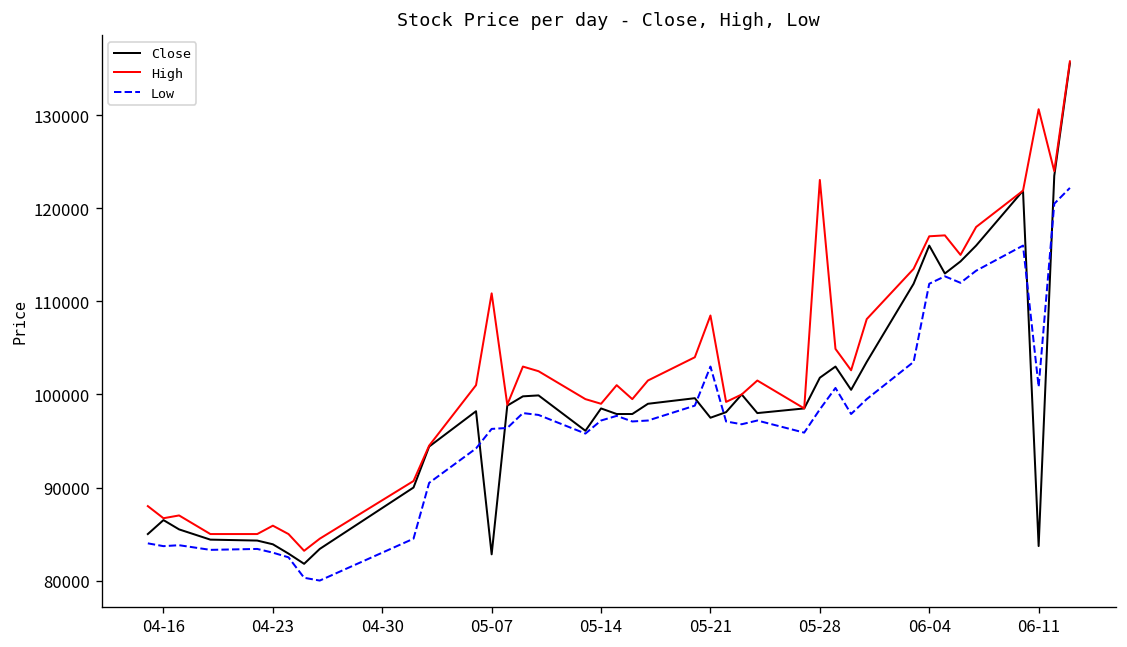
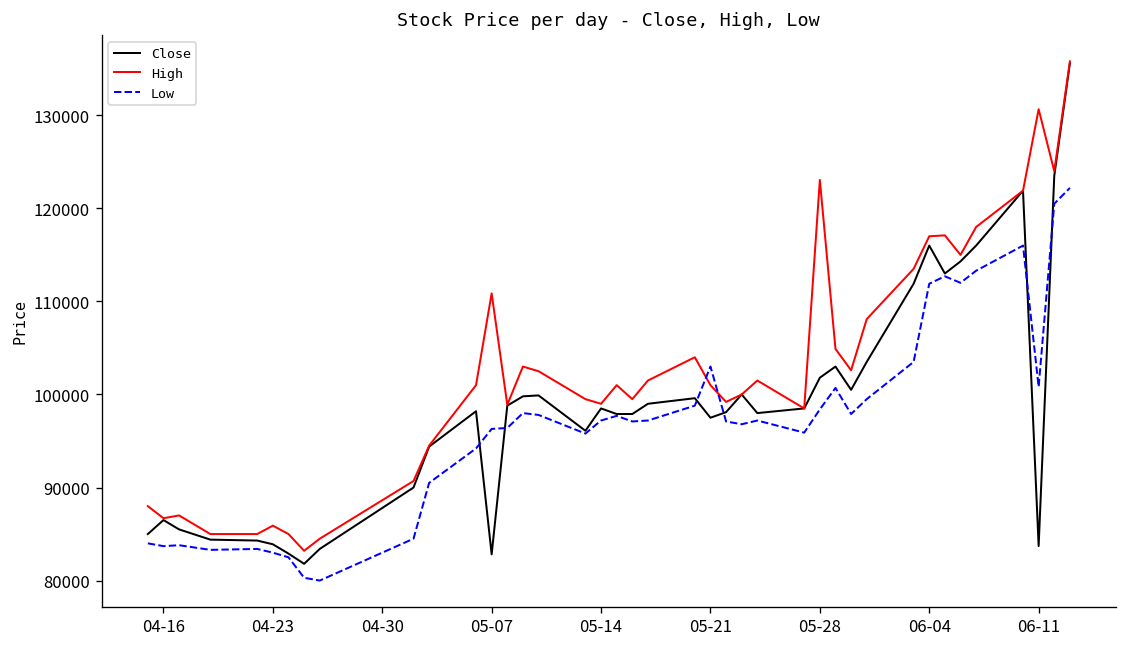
High, 05-21: 108000 -> 101000
